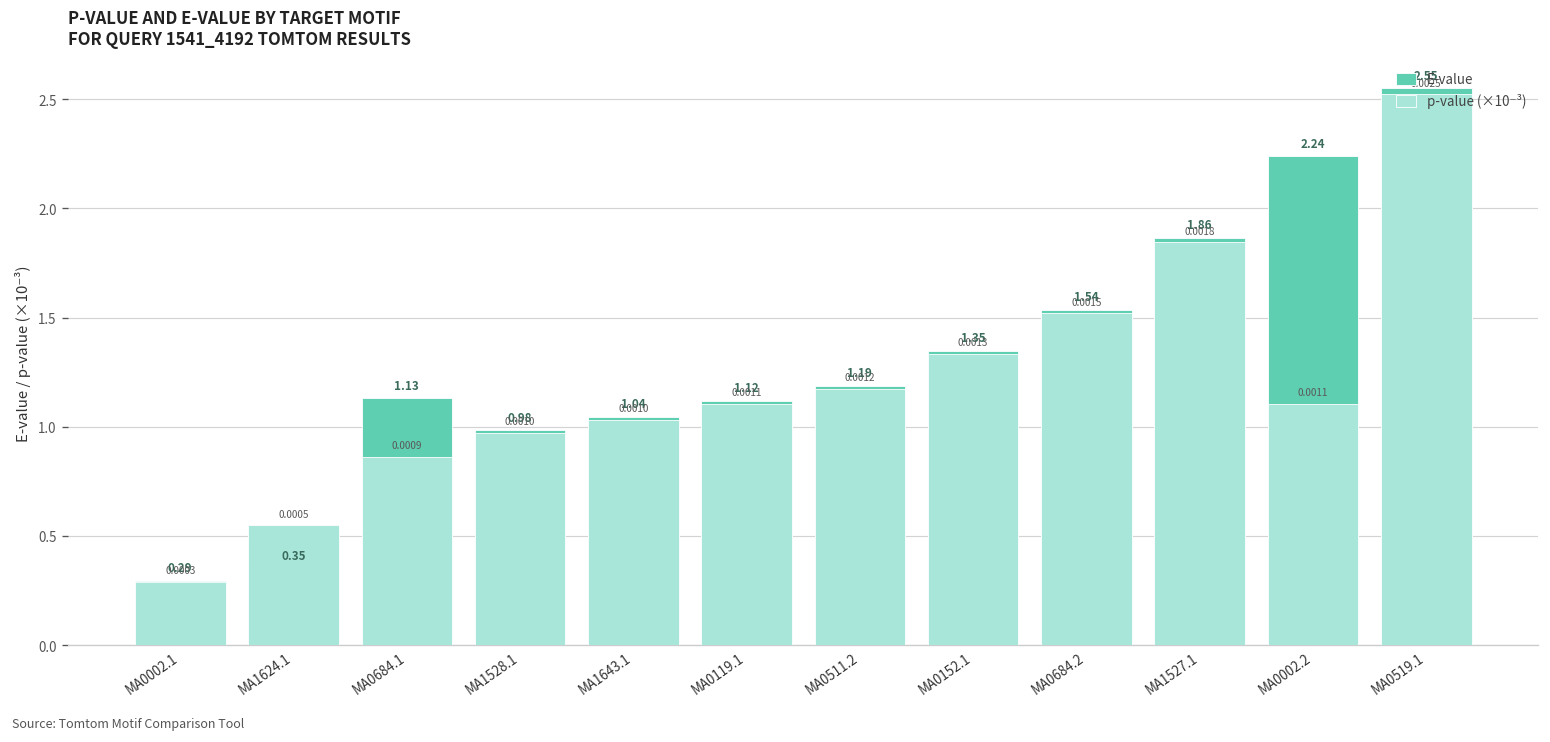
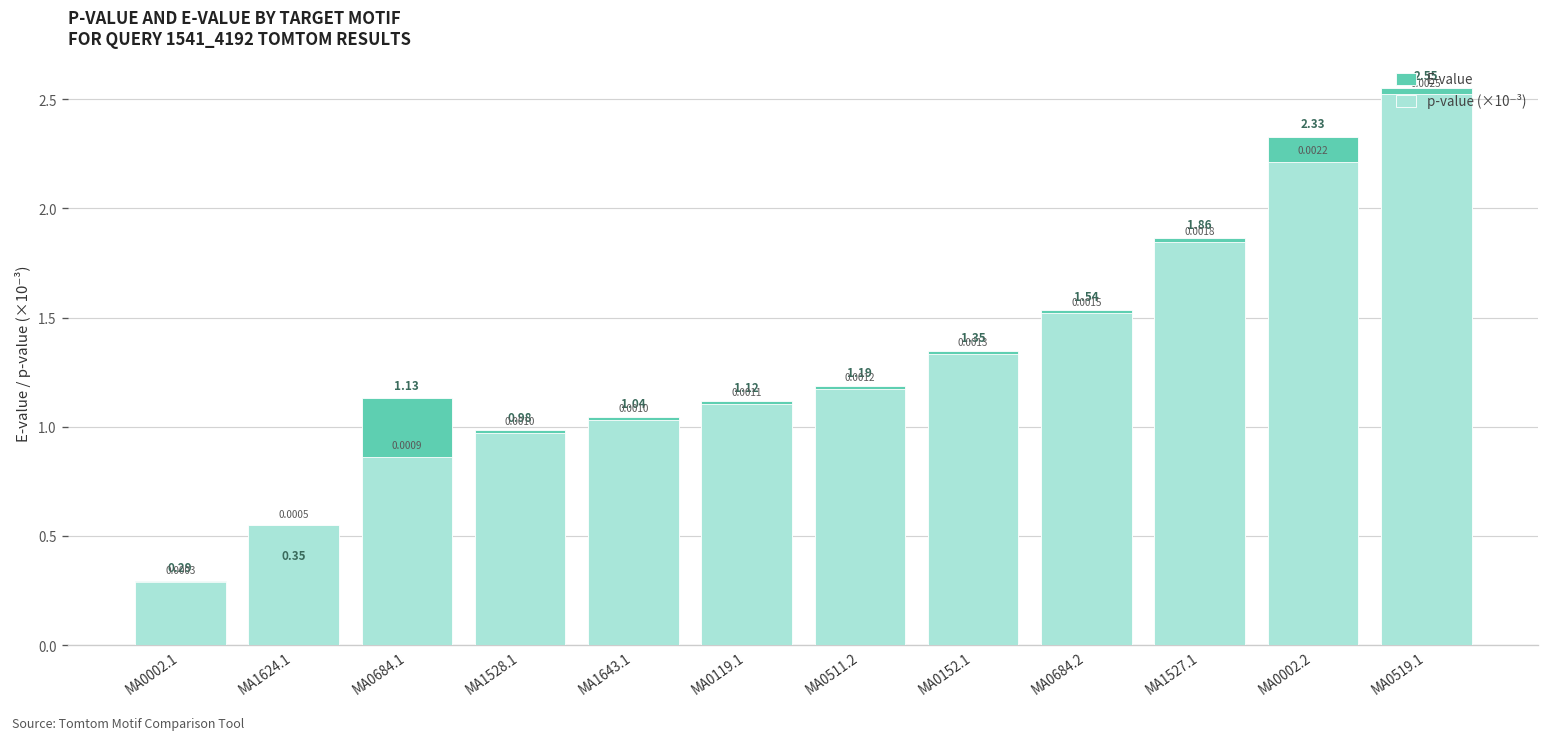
E-value, MA0002.2: 2.24 -> 2.33
p-value (×10⁻³), MA0002.2: 0.0011 -> 0.0022
